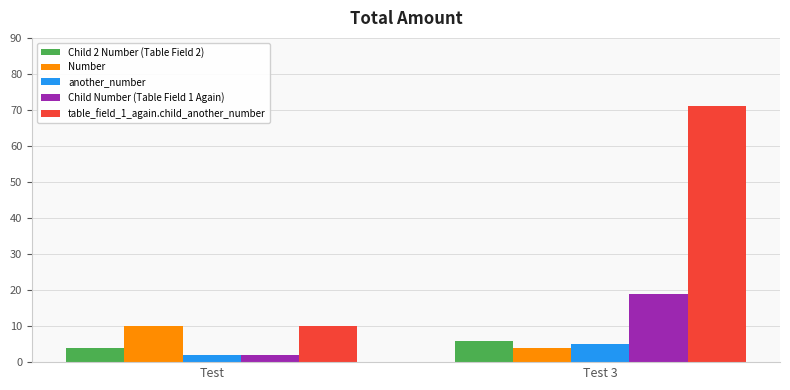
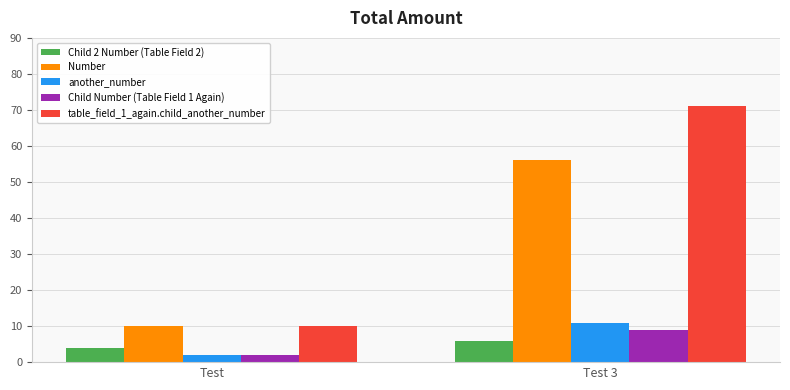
Number, Test 3: 4 -> 56
another_number, Test 3: 5 -> 11
Child Number (Table Field 1 Again), Test 3: 19 -> 9
